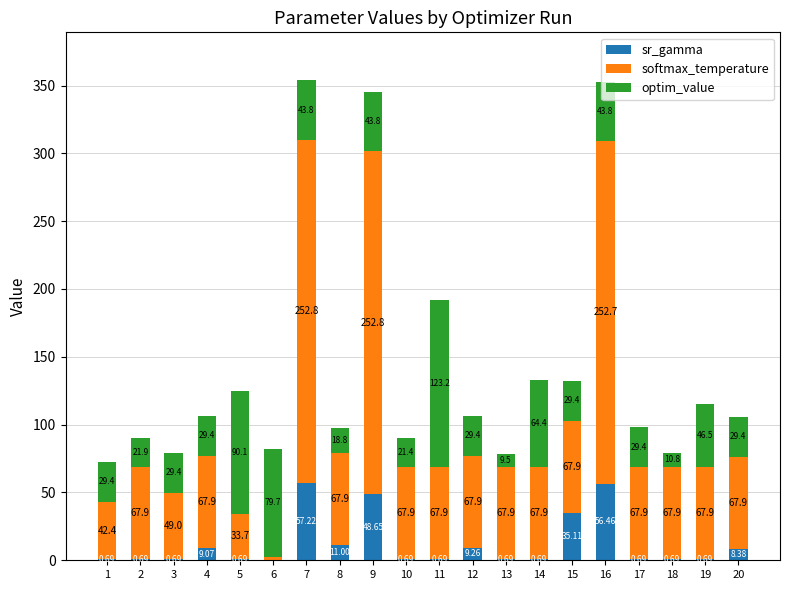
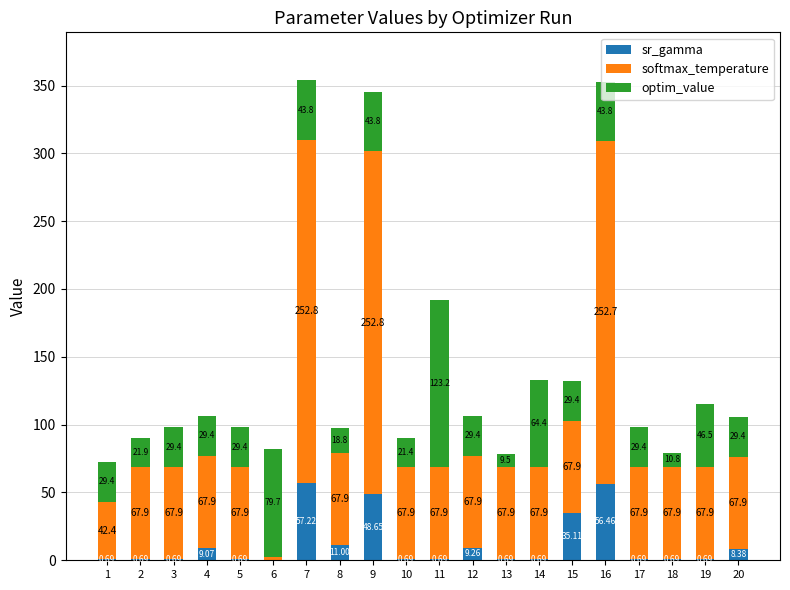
softmax_temperature, 3: 49.0 -> 67.9
softmax_temperature, 5: 33.7 -> 67.9
optim_value, 5: 90.1 -> 29.4
